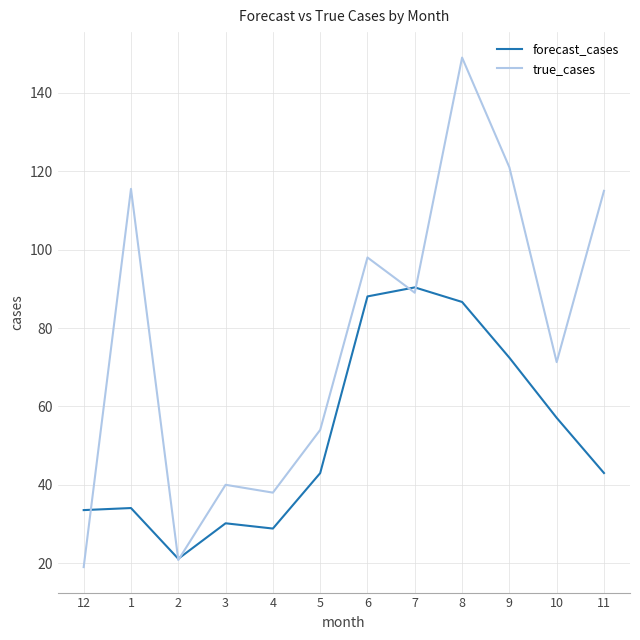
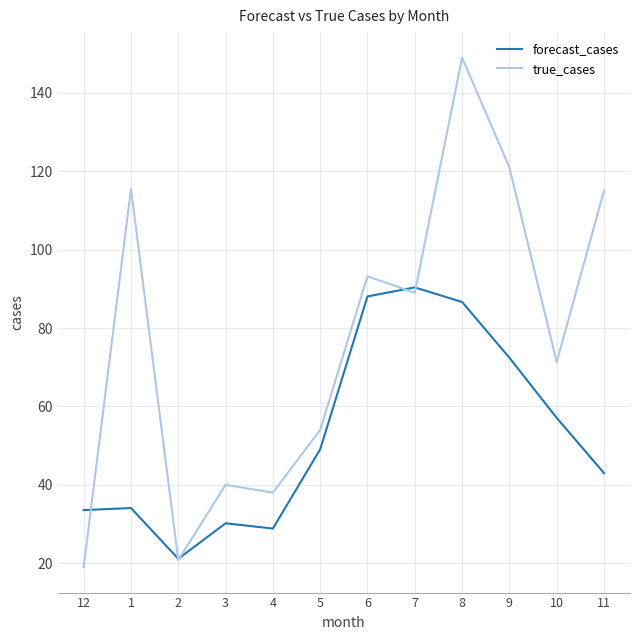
forecast_cases, 5: 43 -> 49
true_cases, 6: 98 -> 93
